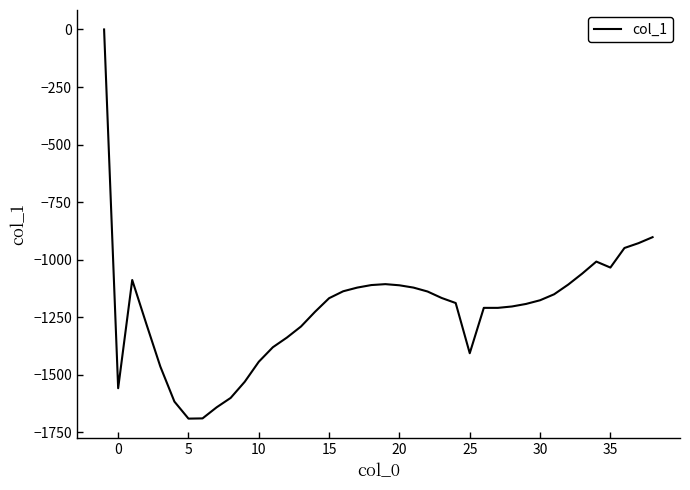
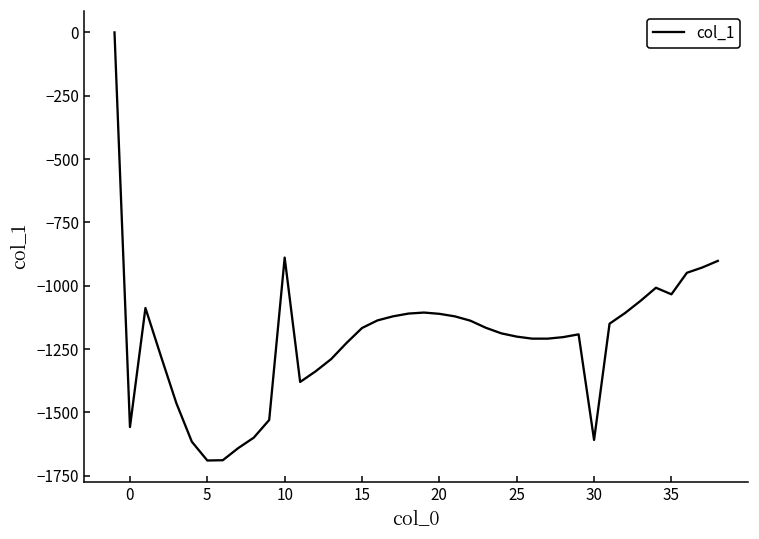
10: -1440 -> -890
25: -1410 -> -1200
30: -1180 -> -1610
